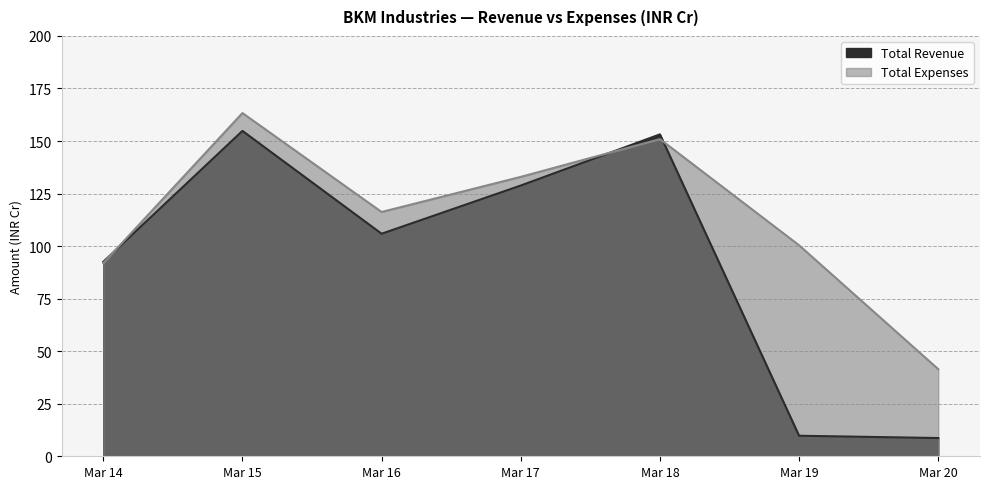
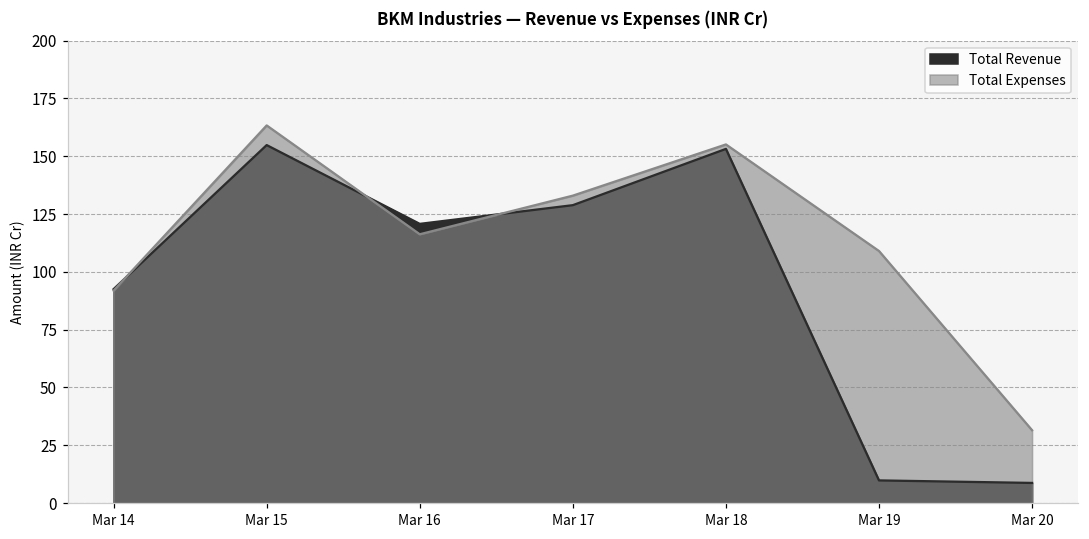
Total Revenue, Mar 16: 106 -> 121
Total Expenses, Mar 18: 151 -> 155
Total Expenses, Mar 19: 100 -> 109
Total Expenses, Mar 20: 41 -> 31
